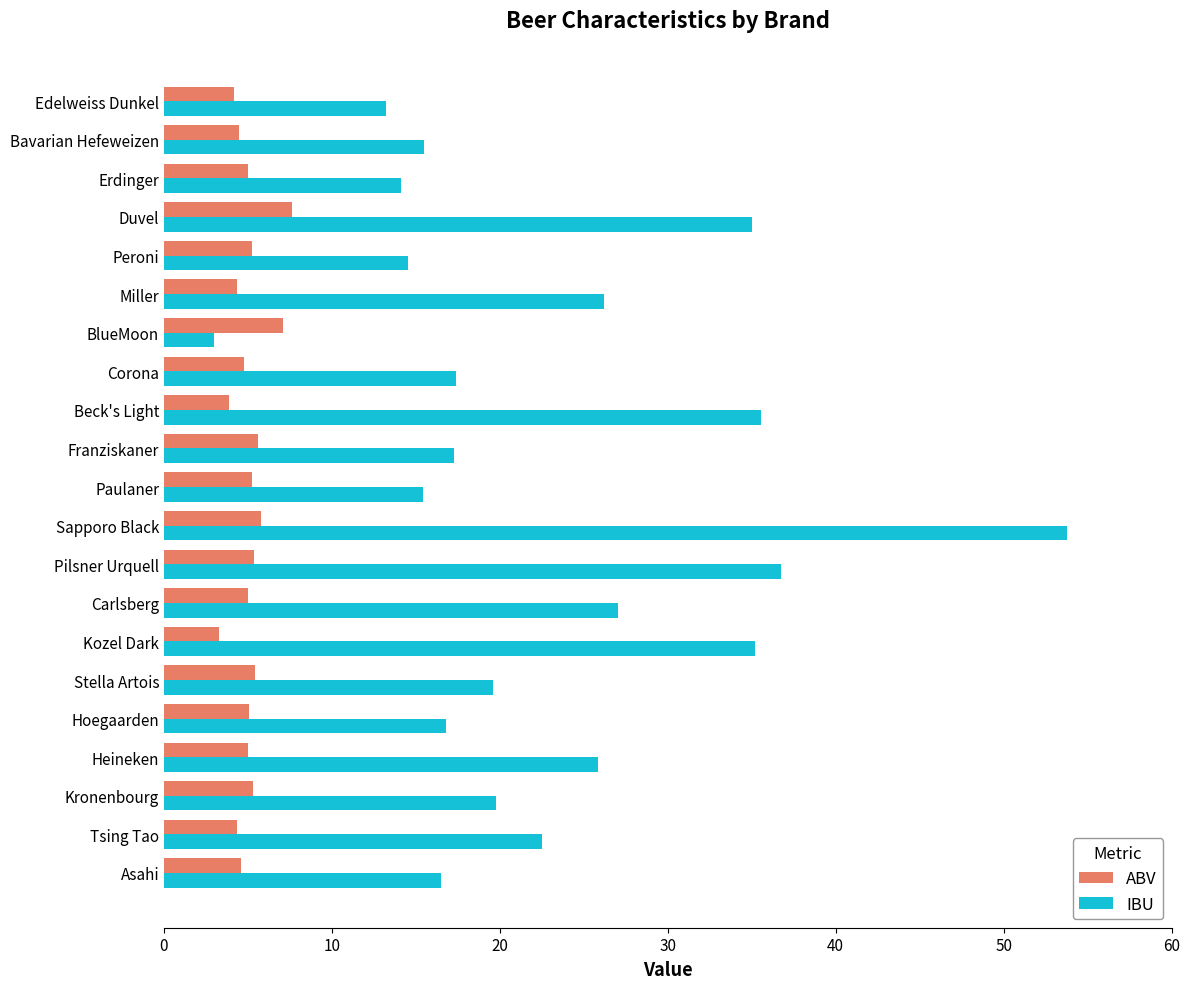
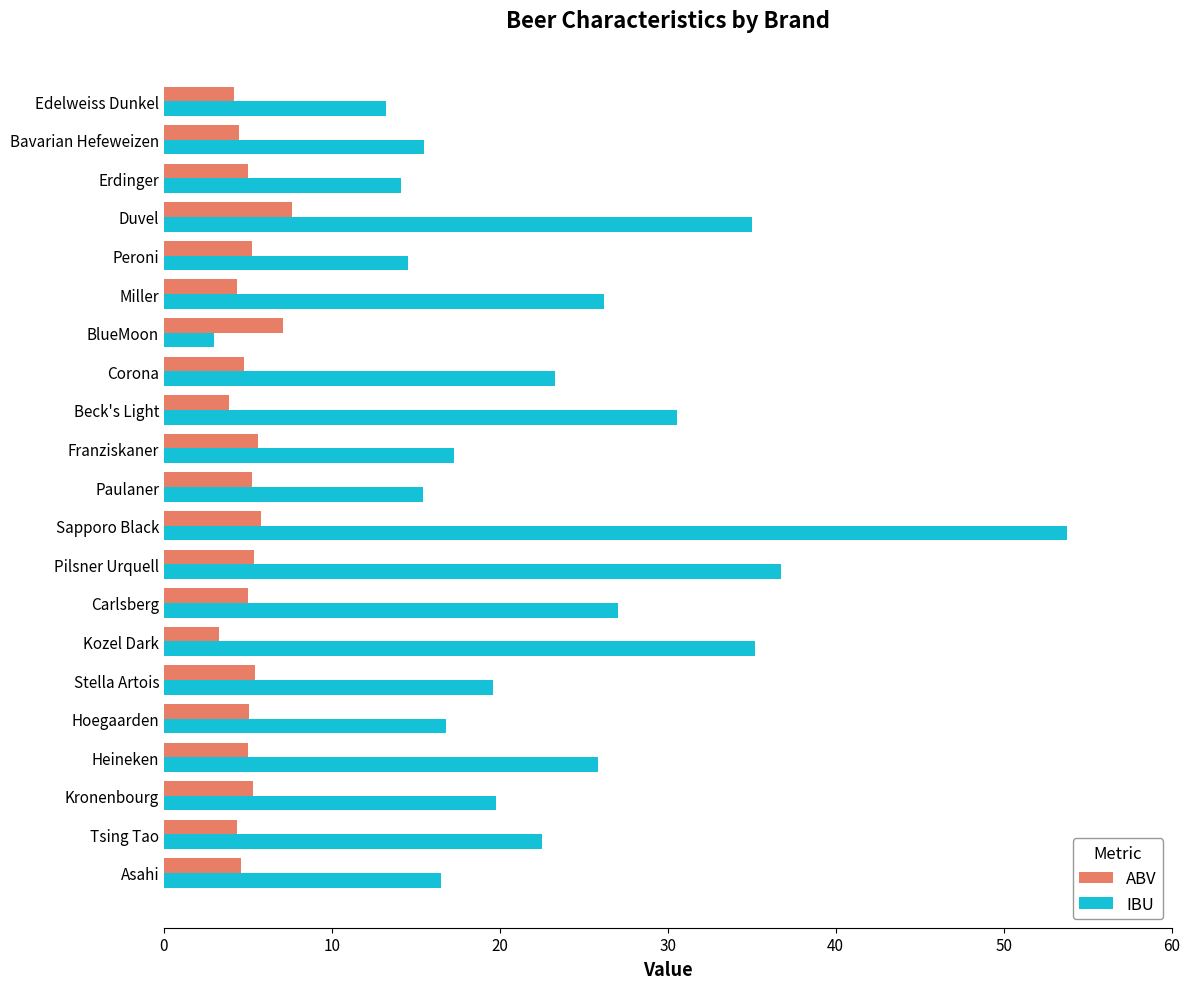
IBU, Corona: 17.4 -> 23.3
IBU, Beck's Light: 35.5 -> 30.6
